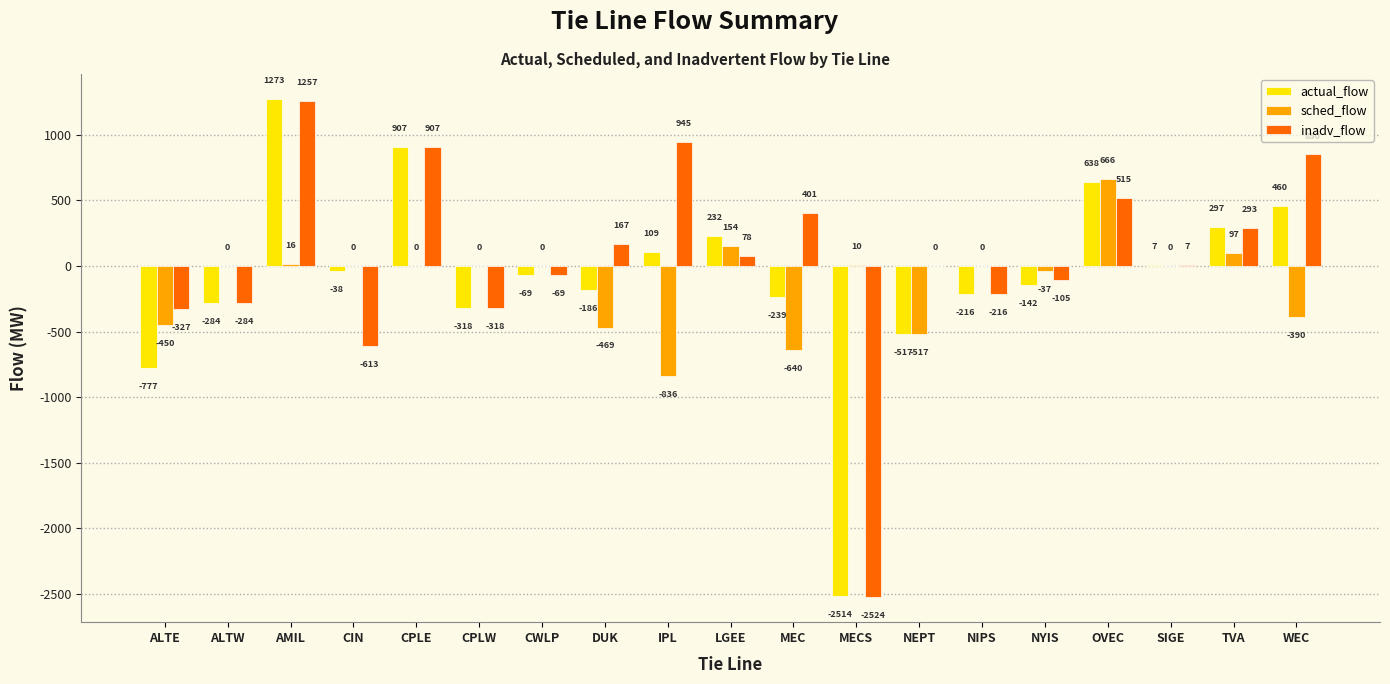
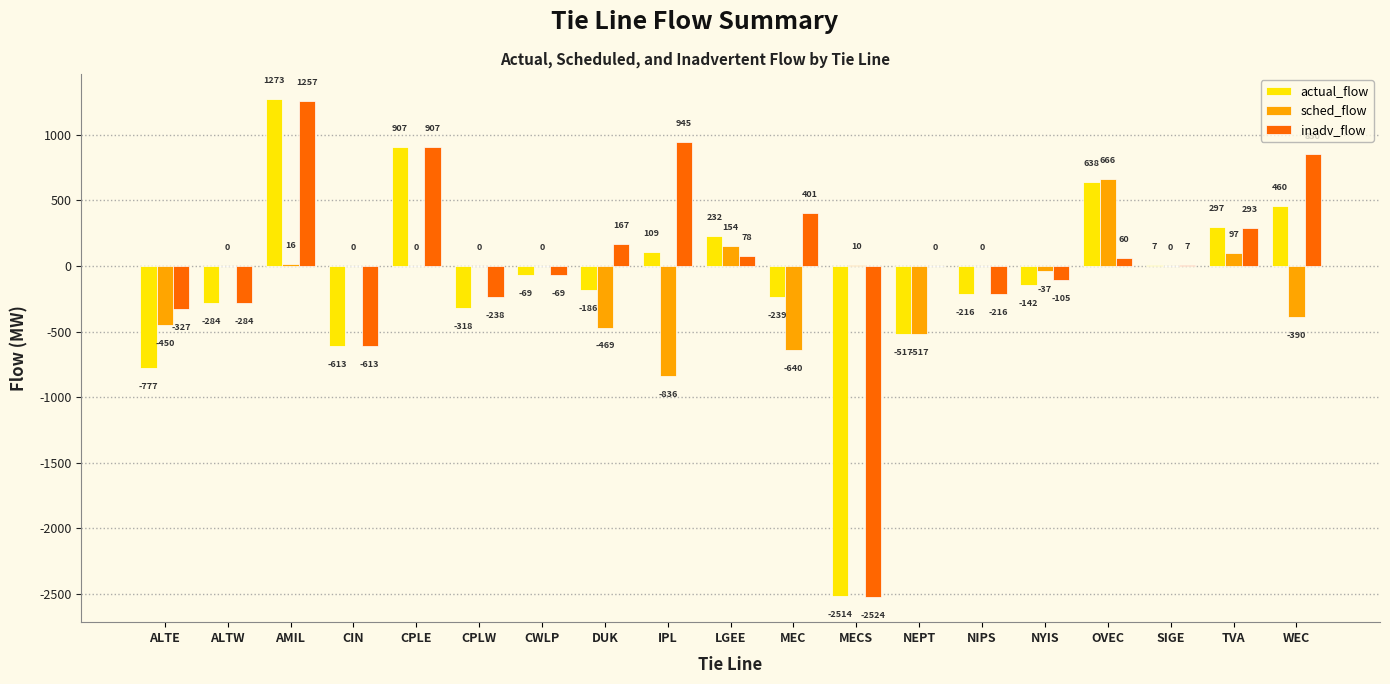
actual_flow, CIN: -38 -> -613
inadv_flow, CPLW: -318 -> -238
inadv_flow, OVEC: 515 -> 60
